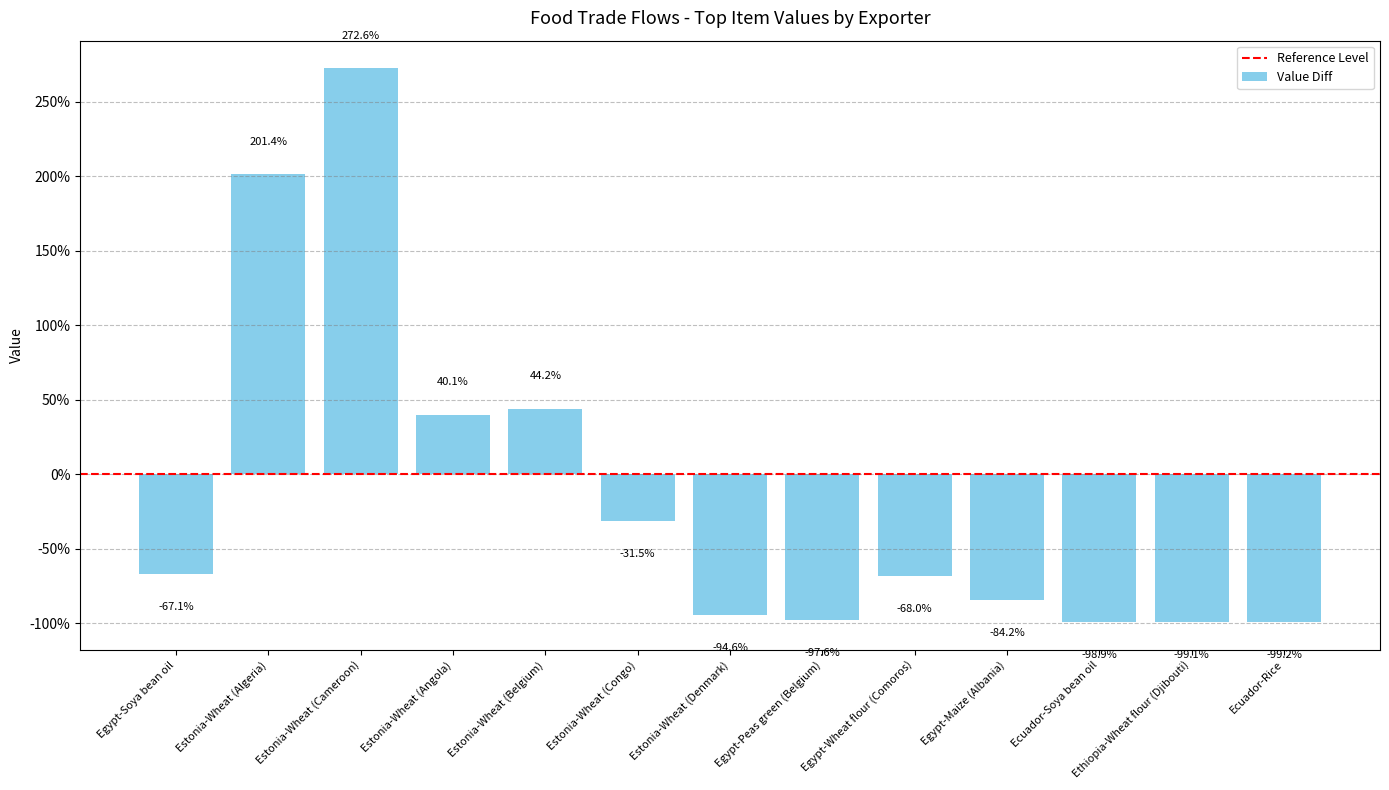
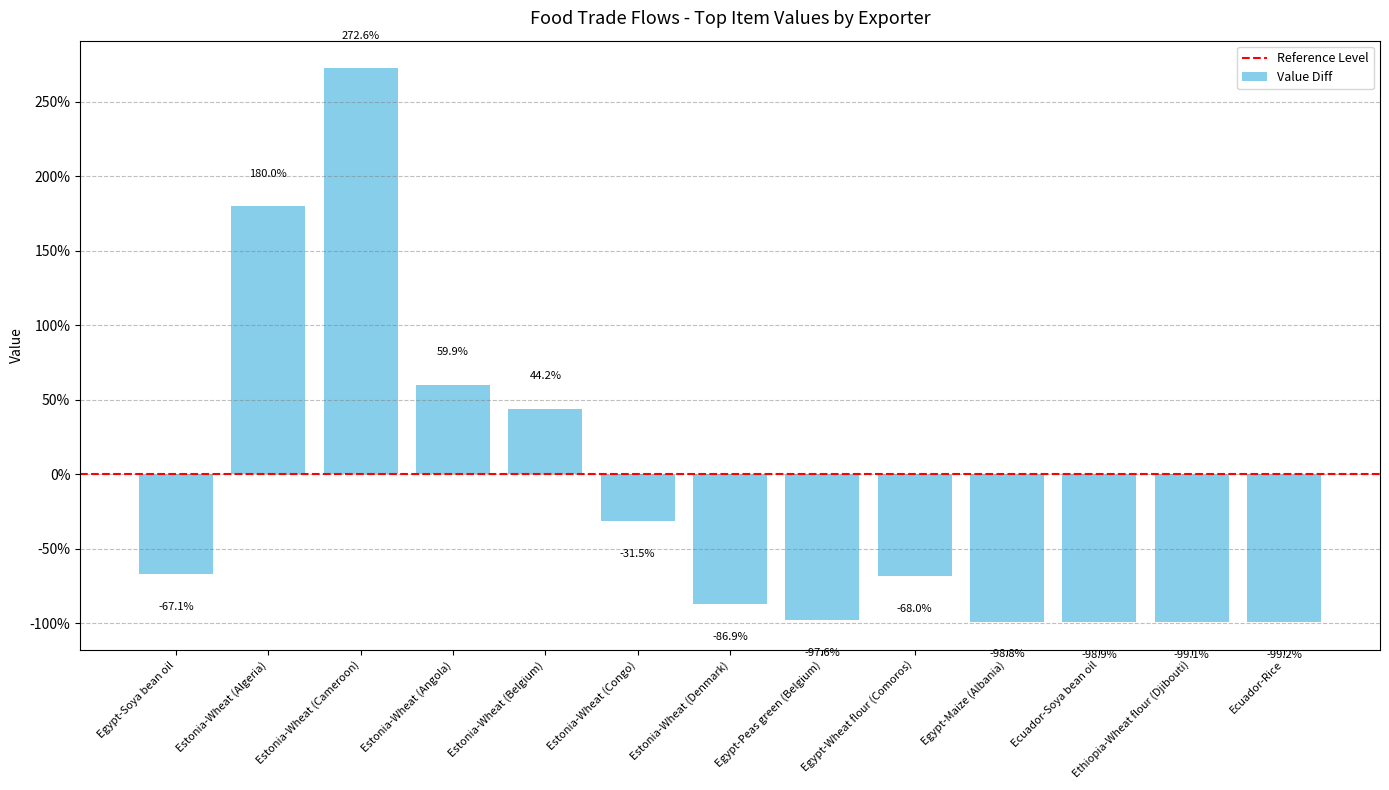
Estonia-Wheat (Algeria): 201.4% -> 180.0%
Estonia-Wheat (Angola): 40.1% -> 59.9%
Estonia-Wheat (Denmark): -94.6% -> -86.9%
Egypt-Maize (Albania): -84.2% -> -98.8%
